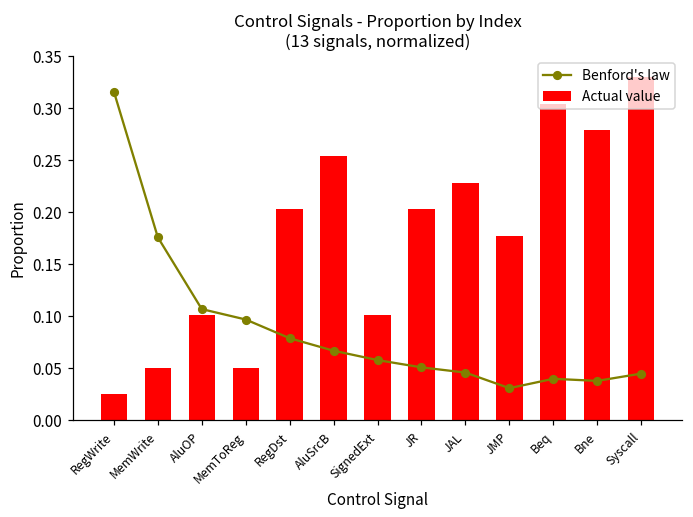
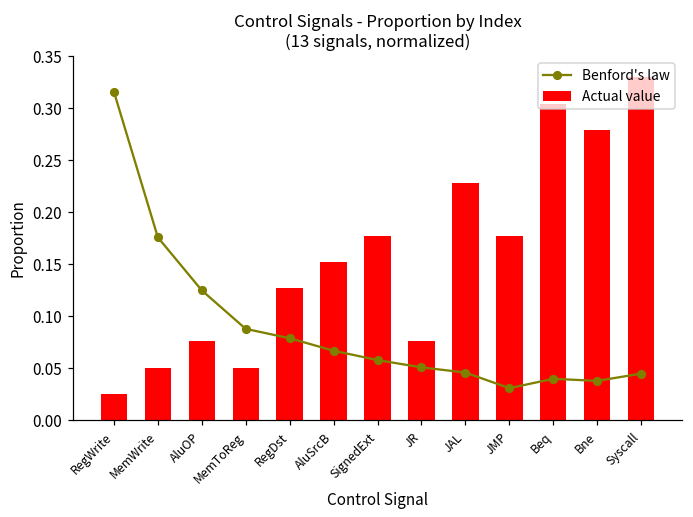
Benford's law, AluOP: 0.11 -> 0.13
Actual value, AluOP: 0.10 -> 0.08
Benford's law, MemToReg: 0.10 -> 0.09
Actual value, RegDst: 0.20 -> 0.13
Actual value, AluSrcB: 0.25 -> 0.15
Actual value, SignedExt: 0.10 -> 0.18
Actual value, JR: 0.20 -> 0.08
